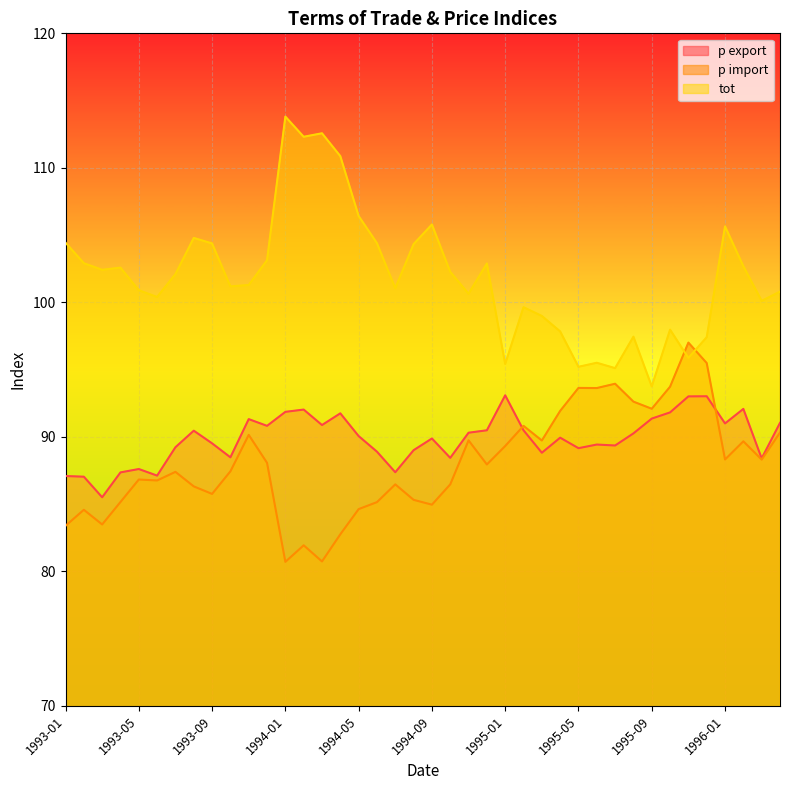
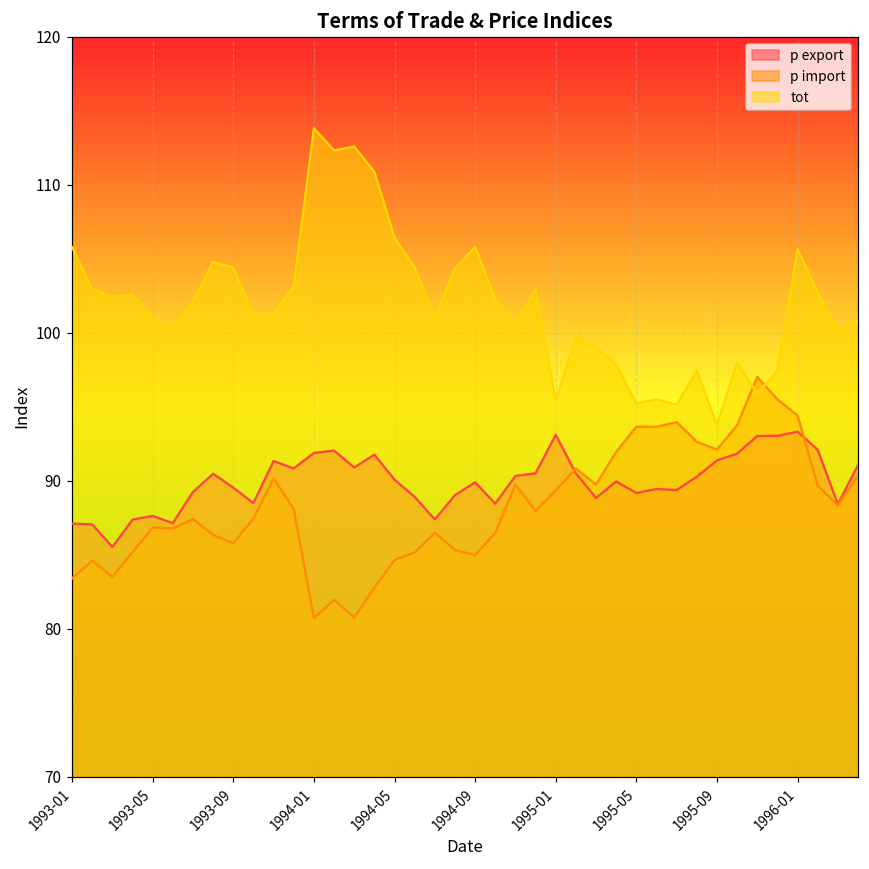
tot, 1993-01: 104.4 -> 105.8
p export, 1996-01: 91.0 -> 93.3
p import, 1996-01: 88.3 -> 94.4
